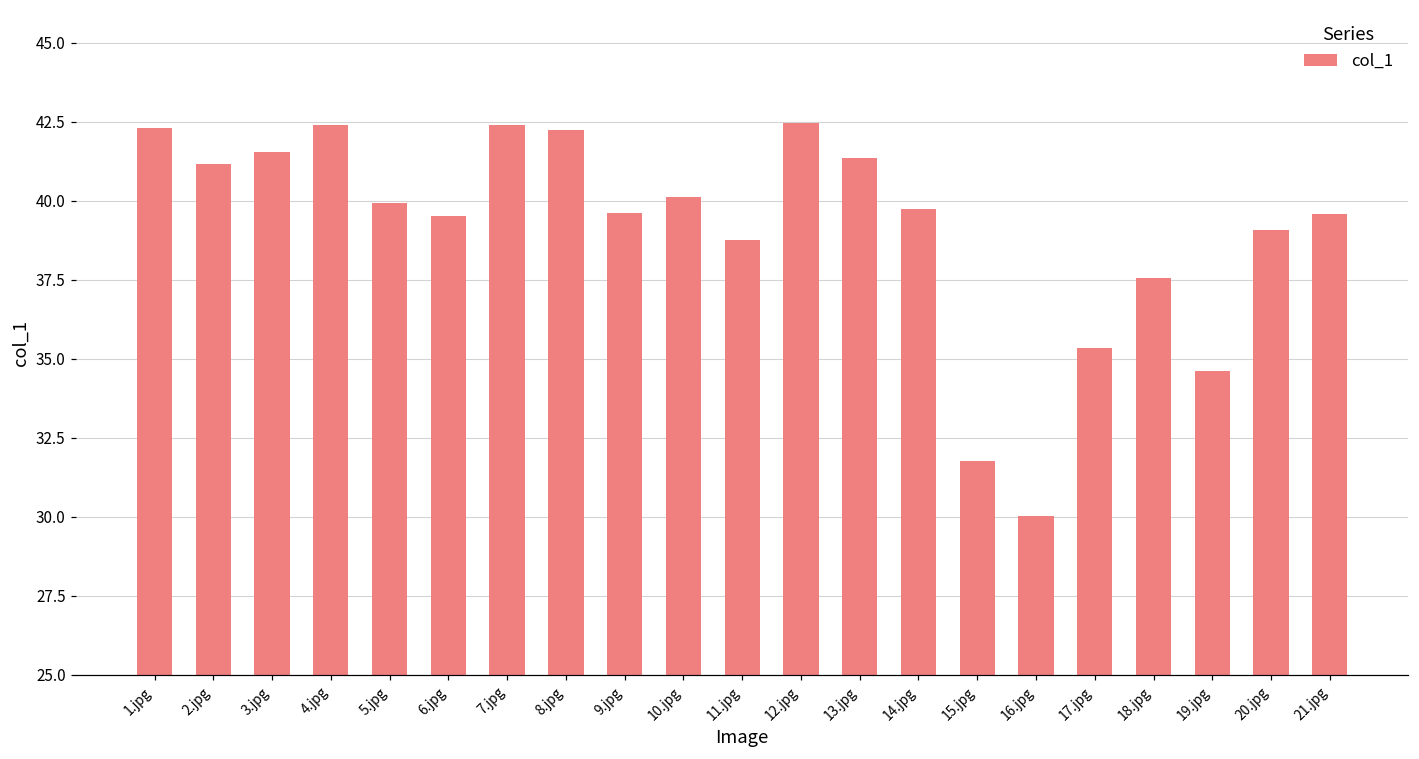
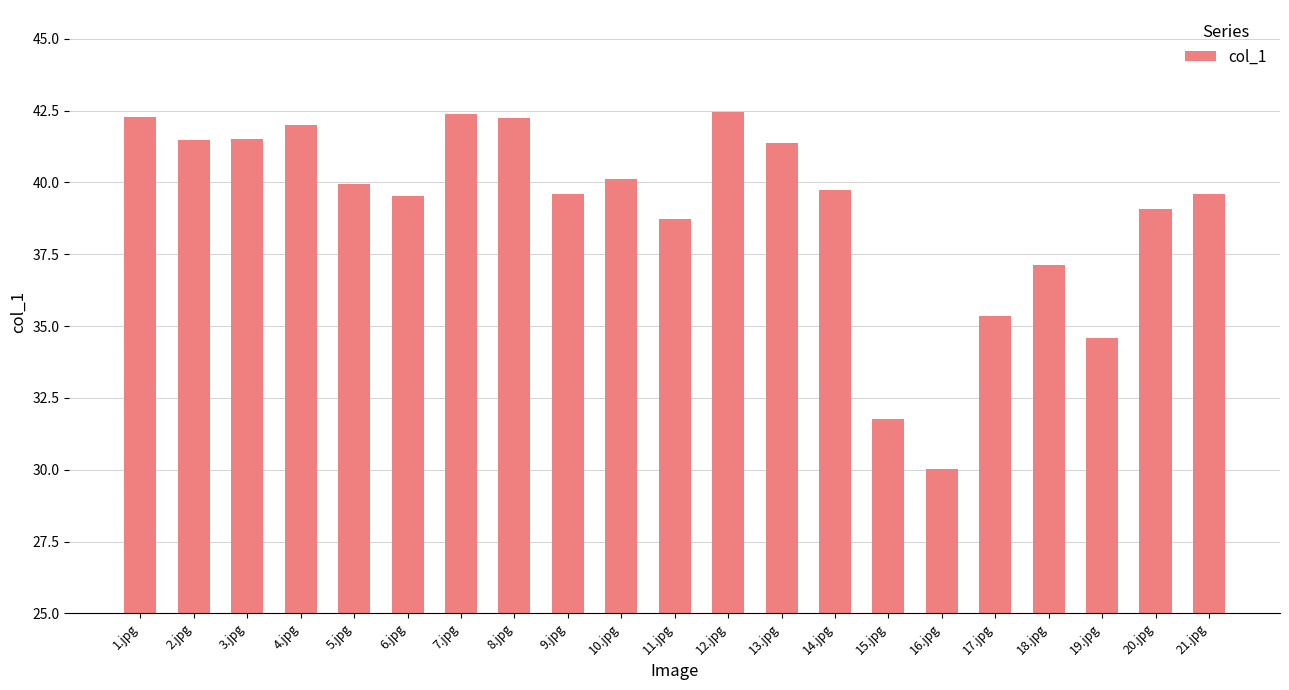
2.jpg: 41.2 -> 41.5
4.jpg: 42.4 -> 42.0
18.jpg: 37.5 -> 37.1
